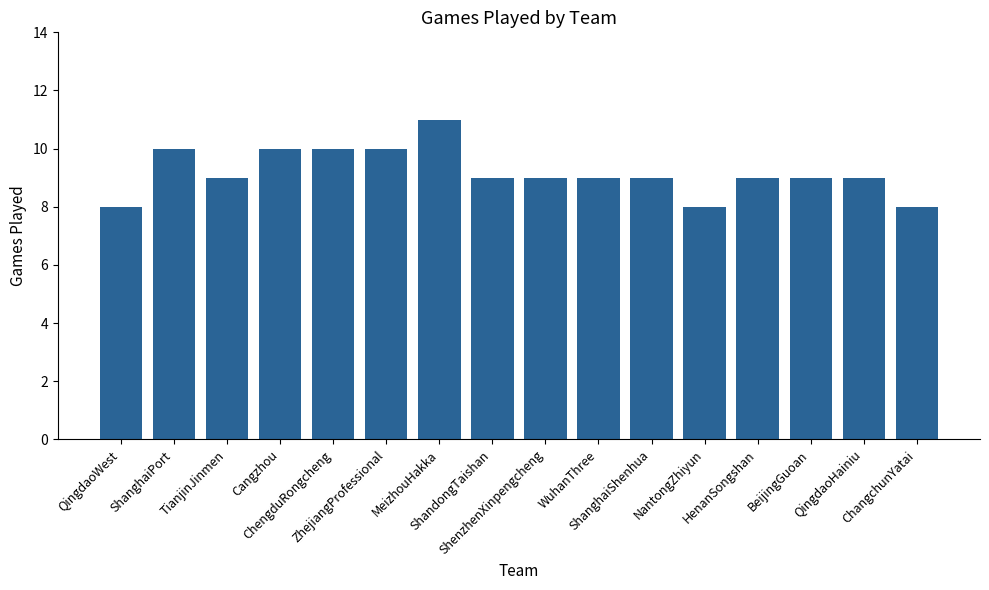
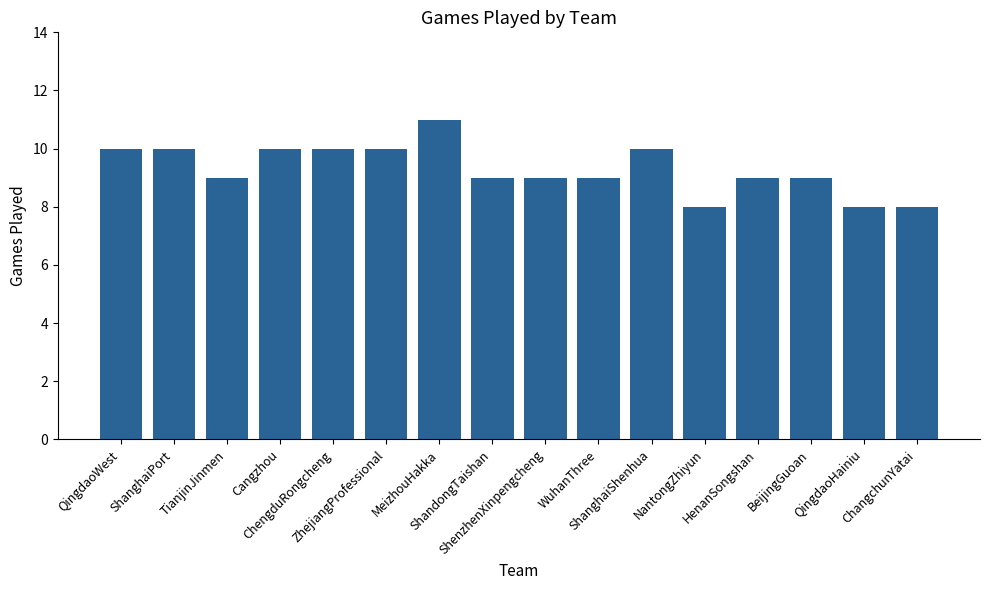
QingdaoWest: 8 -> 10
ShanghaiShenhua: 9 -> 10
QingdaoHainiu: 9 -> 8
